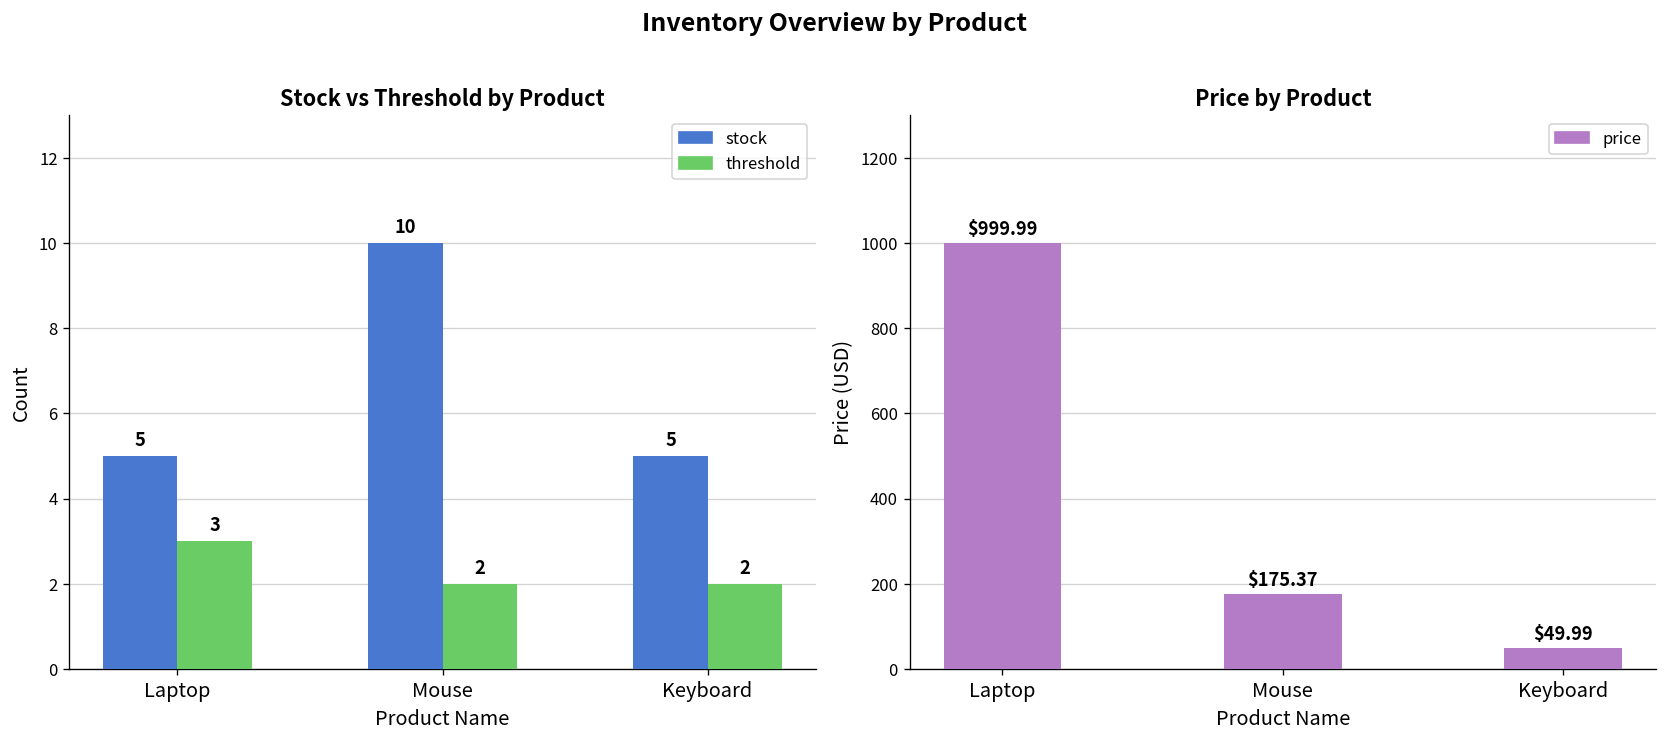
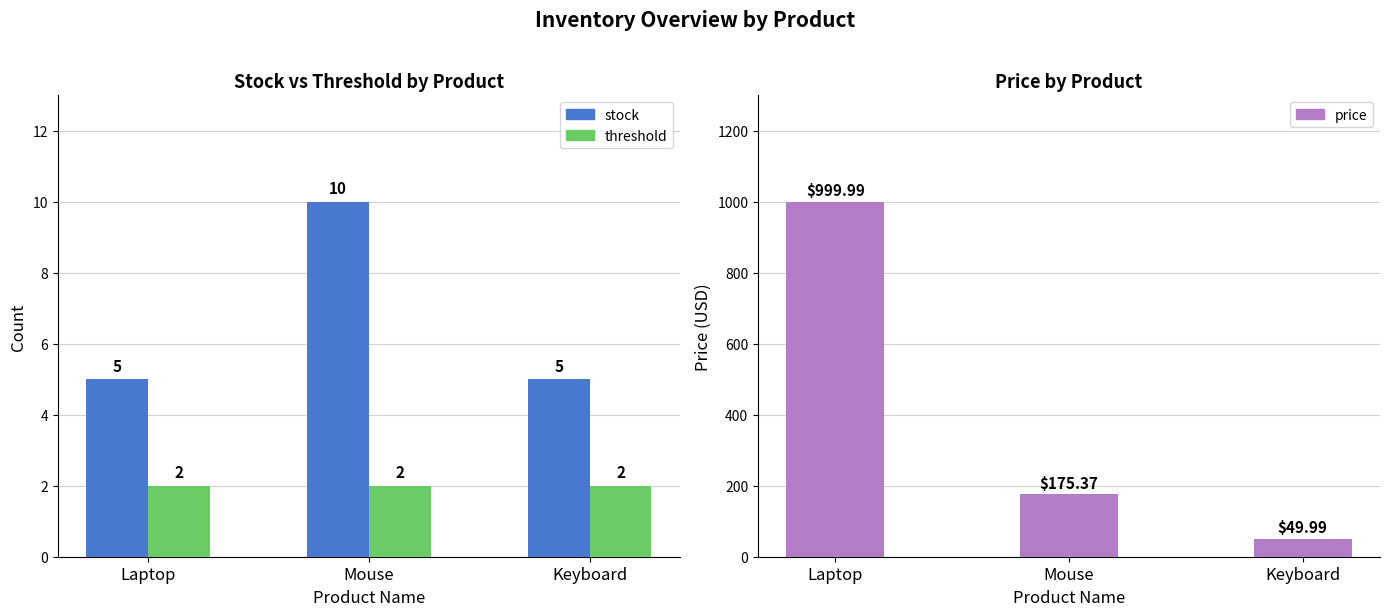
Stock vs Threshold by Product, threshold, Laptop: 3 -> 2
